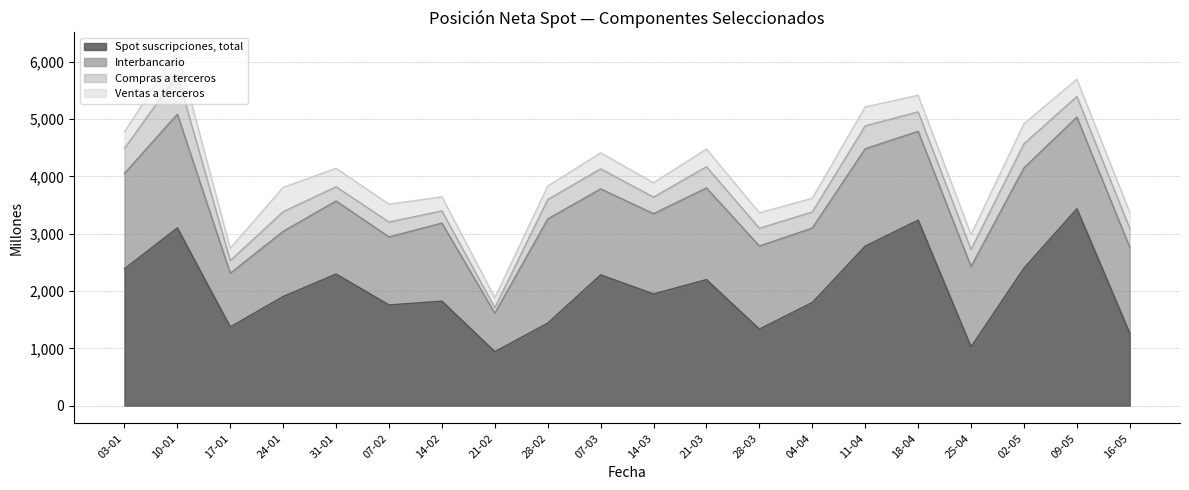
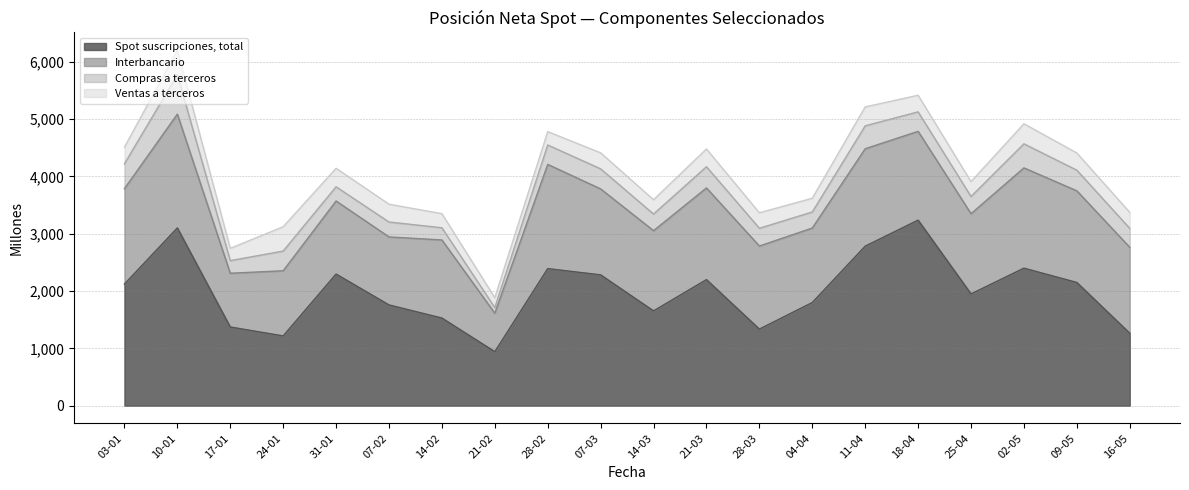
Spot suscripciones, total, 03-01: 2,400 -> 2,100
Spot suscripciones, total, 24-01: 1,900 -> 1,200
Spot suscripciones, total, 14-02: 1,800 -> 1,500
Spot suscripciones, total, 28-02: 1,400 -> 2,400
Spot suscripciones, total, 14-03: 2,000 -> 1,700
Spot suscripciones, total, 25-04: 1,000 -> 2,000
Spot suscripciones, total, 09-05: 3,400 -> 2,200
